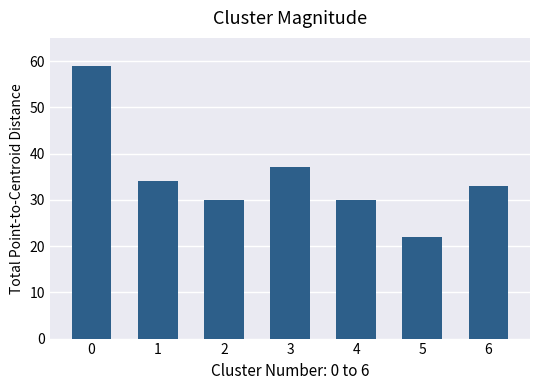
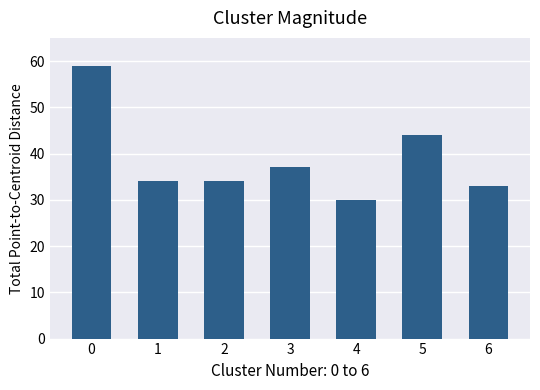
2: 30 -> 34
5: 22 -> 44
